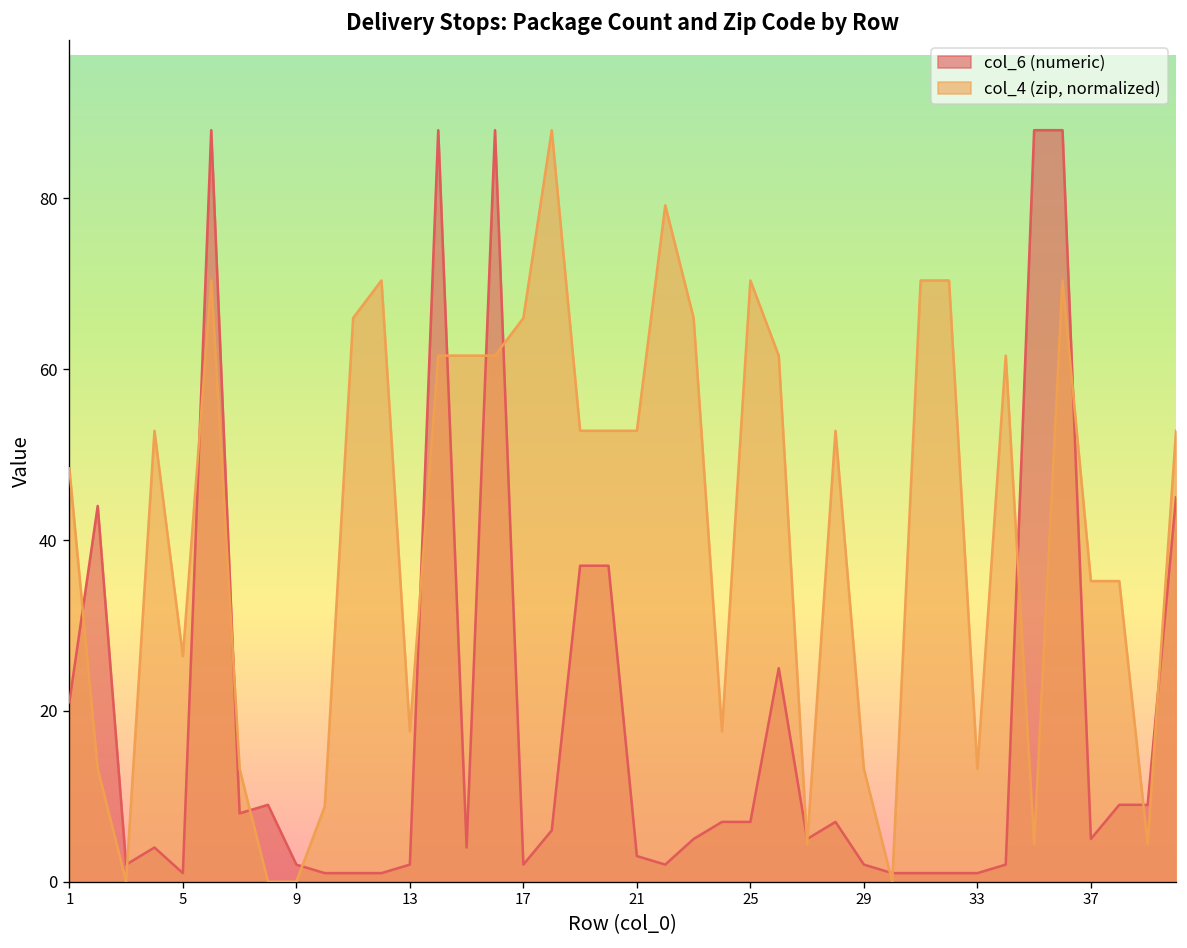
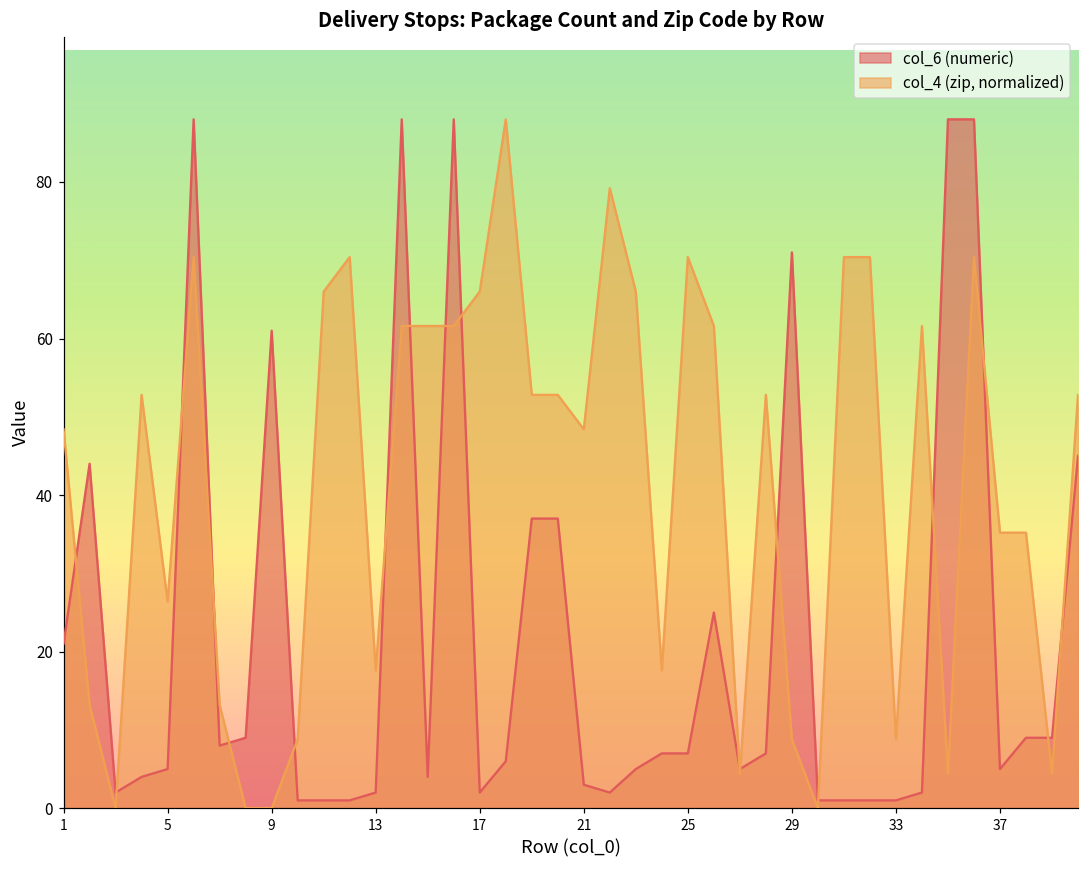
col_6 (numeric), 5: 1 -> 5
col_6 (numeric), 9: 2 -> 61
col_4 (zip, normalized), 21: 53 -> 48
col_6 (numeric), 29: 2 -> 71
col_4 (zip, normalized), 29: 13 -> 9
col_4 (zip, normalized), 33: 13 -> 9
